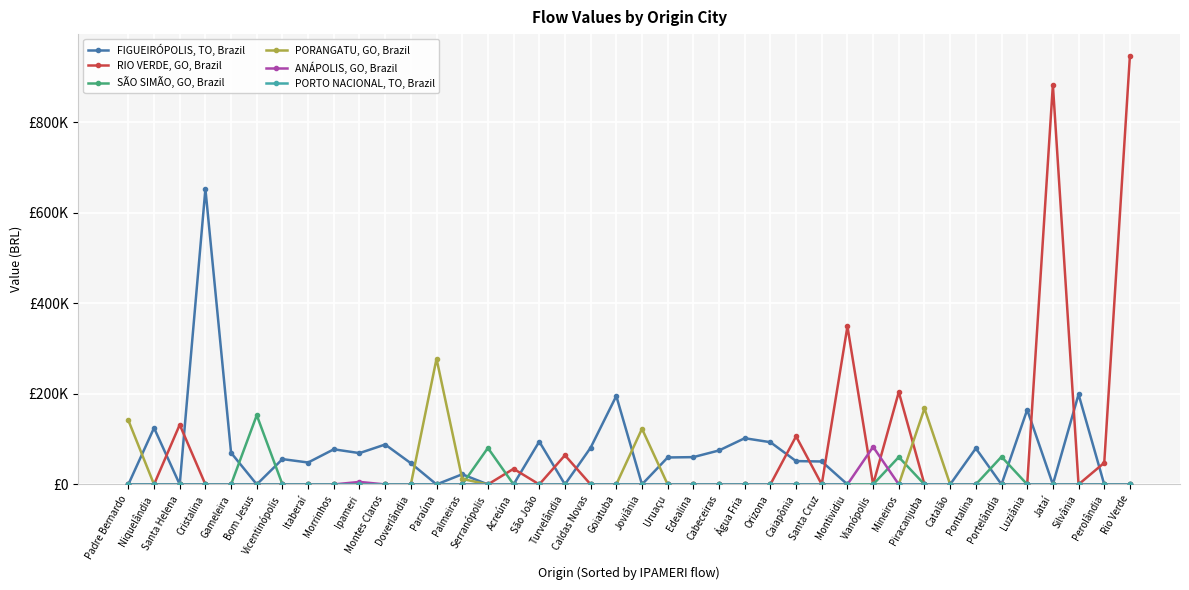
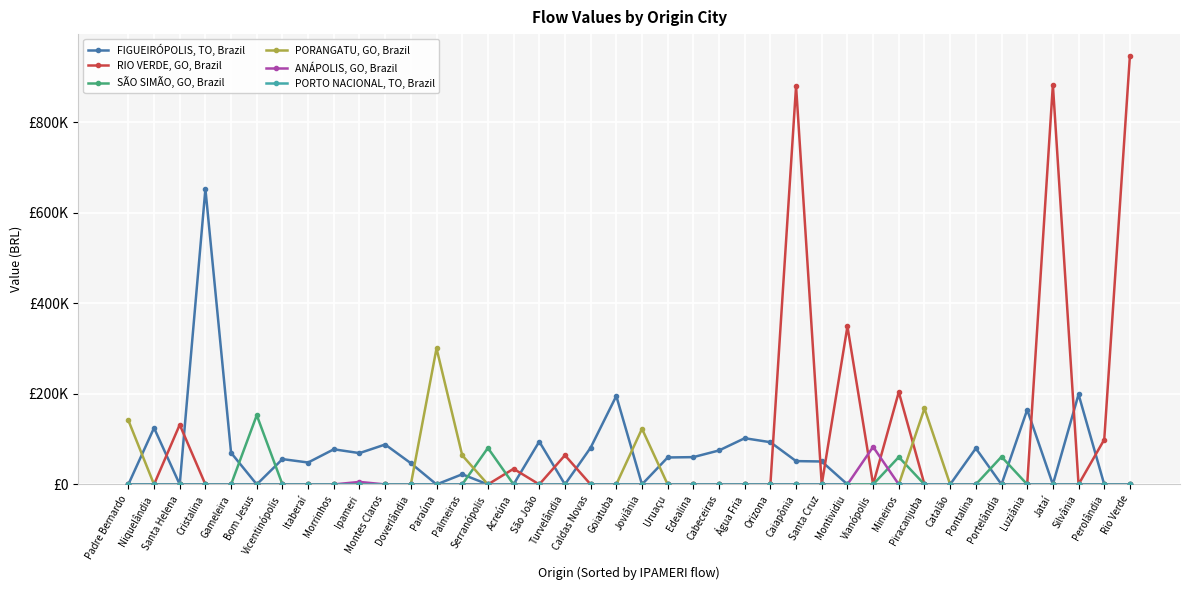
PORANGATU, GO, Brazil, Paraúna: £280000 -> £300000
PORANGATU, GO, Brazil, Palmeiras: £10000 -> £60000
RIO VERDE, GO, Brazil, Caiapônia: £110000 -> £880000
RIO VERDE, GO, Brazil, Perolândia: £50000 -> £100000
